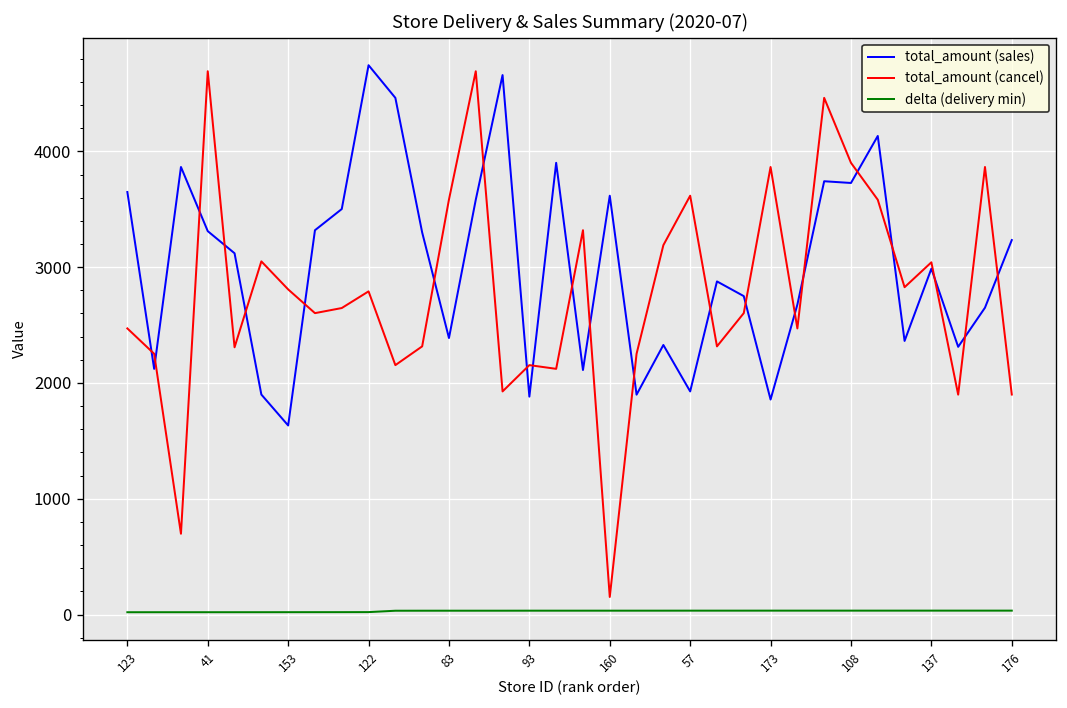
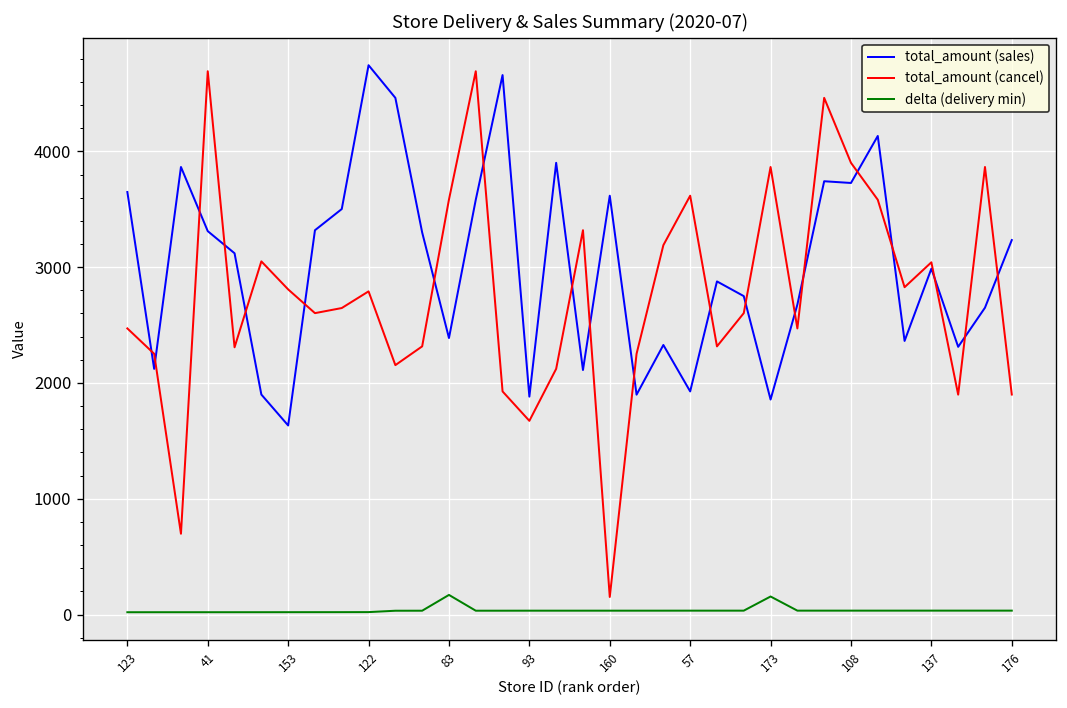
delta (delivery min), 83: 0 -> 200
total_amount (cancel), 93: 2200 -> 1700
delta (delivery min), 173: 0 -> 200
